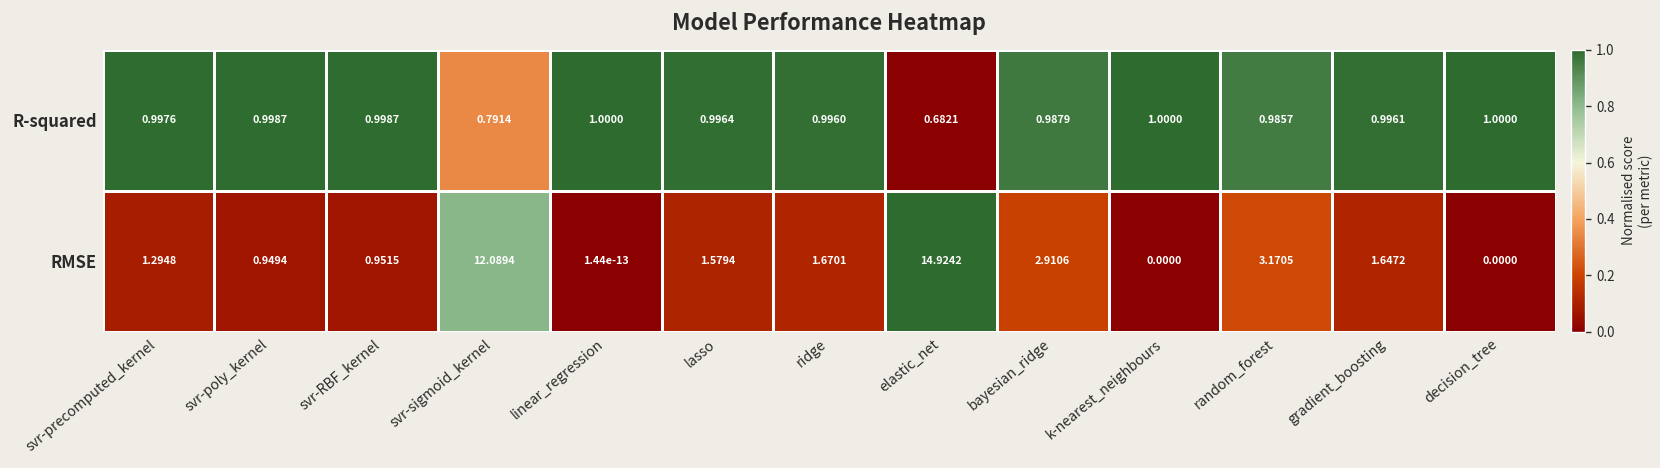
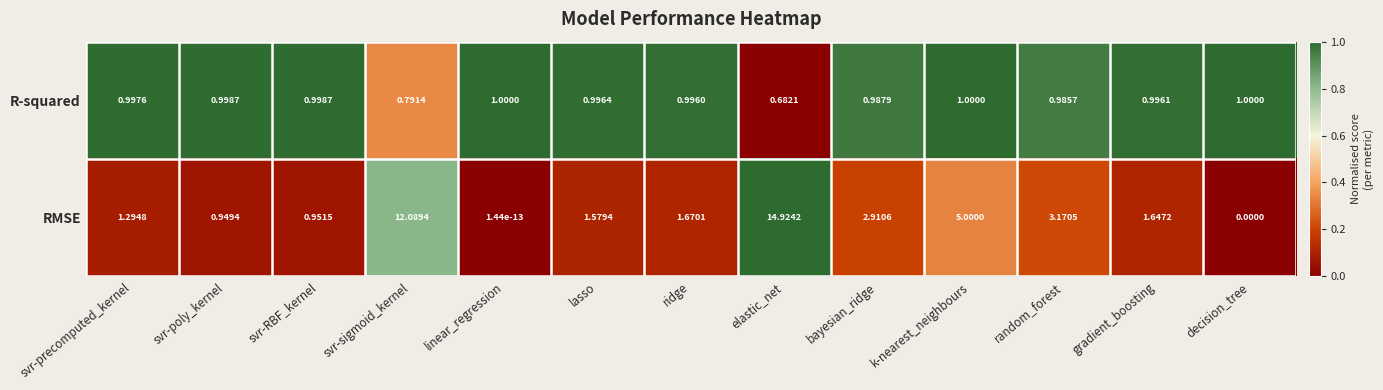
RMSE, k-nearest_neighbours: 0.0000 -> 5.0000
